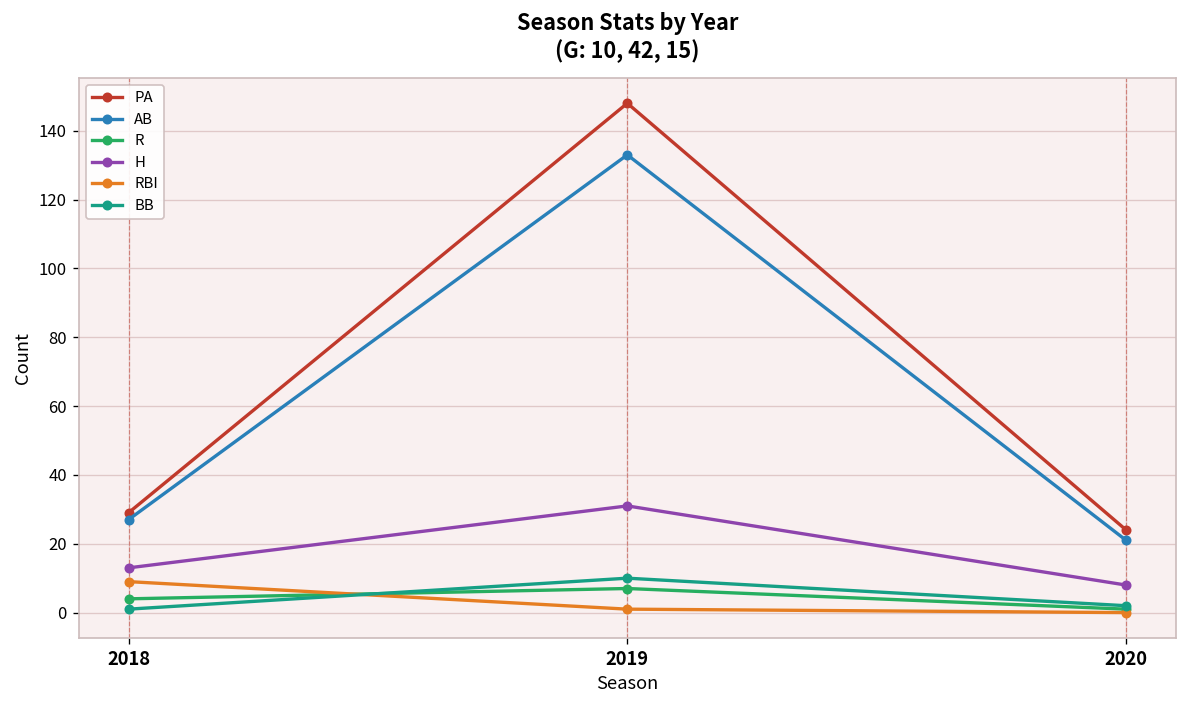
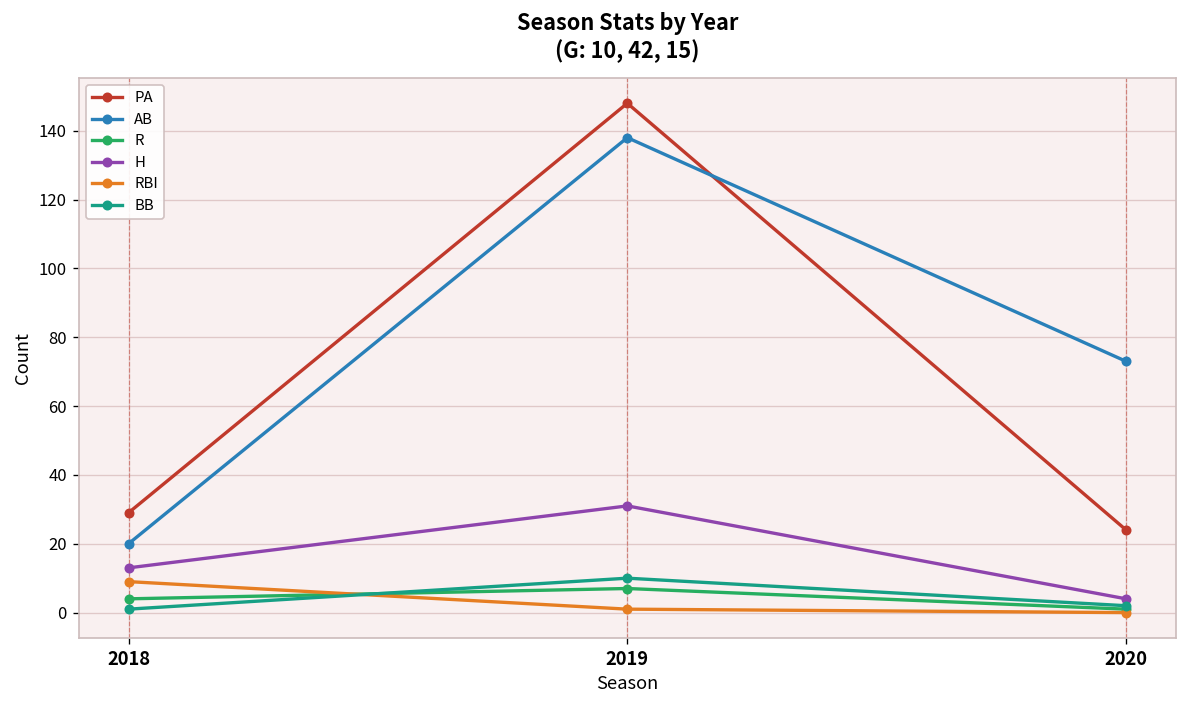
AB, 2018: 27 -> 20
AB, 2019: 133 -> 138
AB, 2020: 21 -> 73
H, 2020: 8 -> 4
